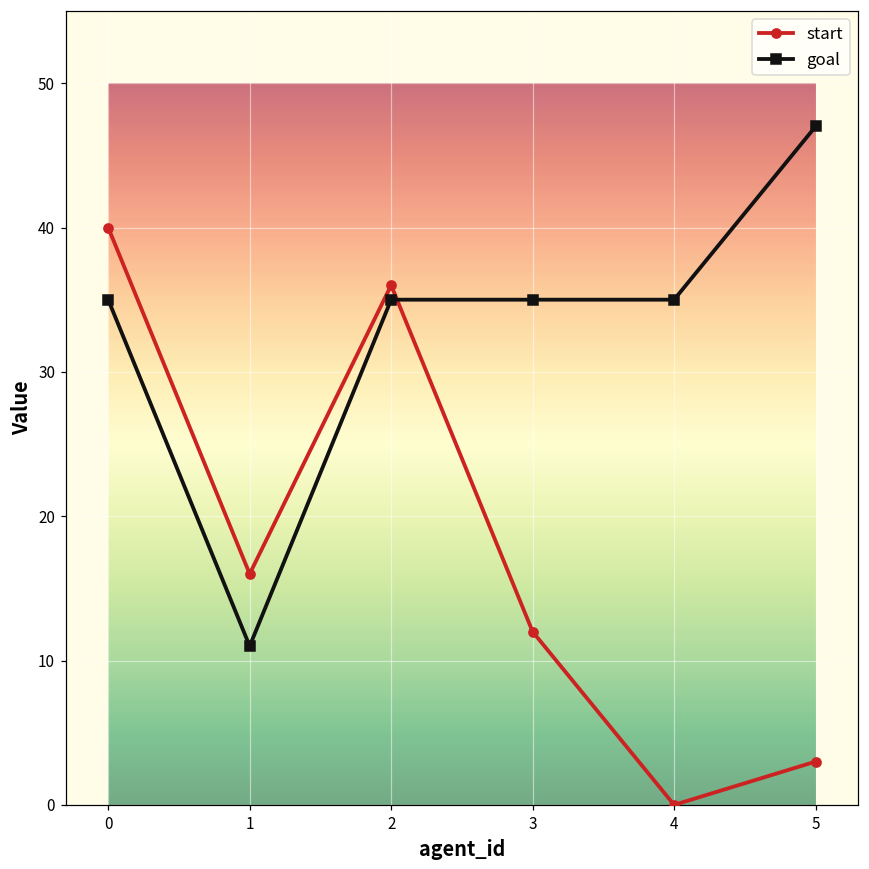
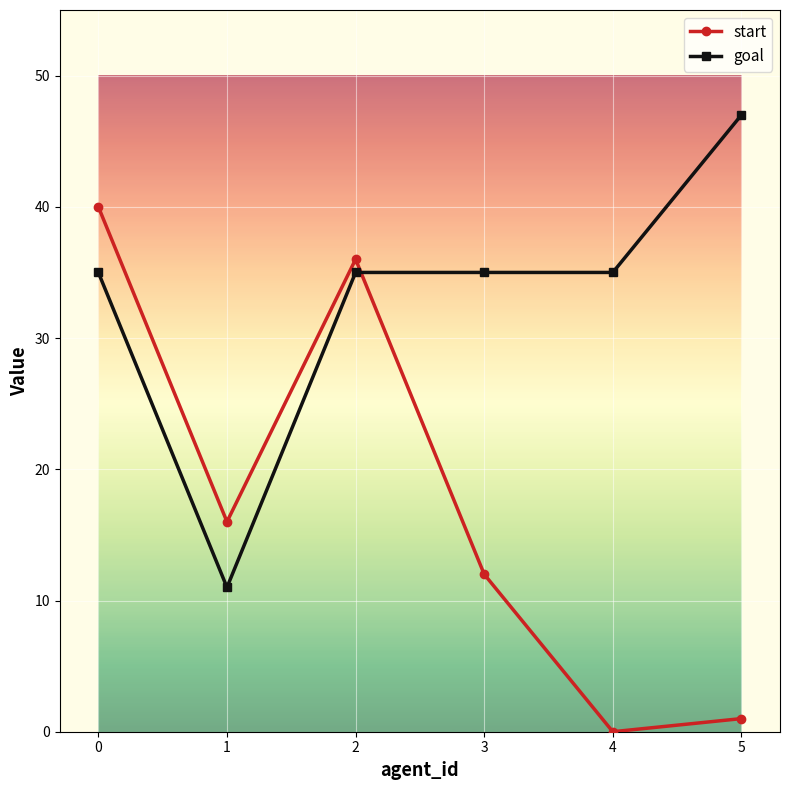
start, 5: 3 -> 1
